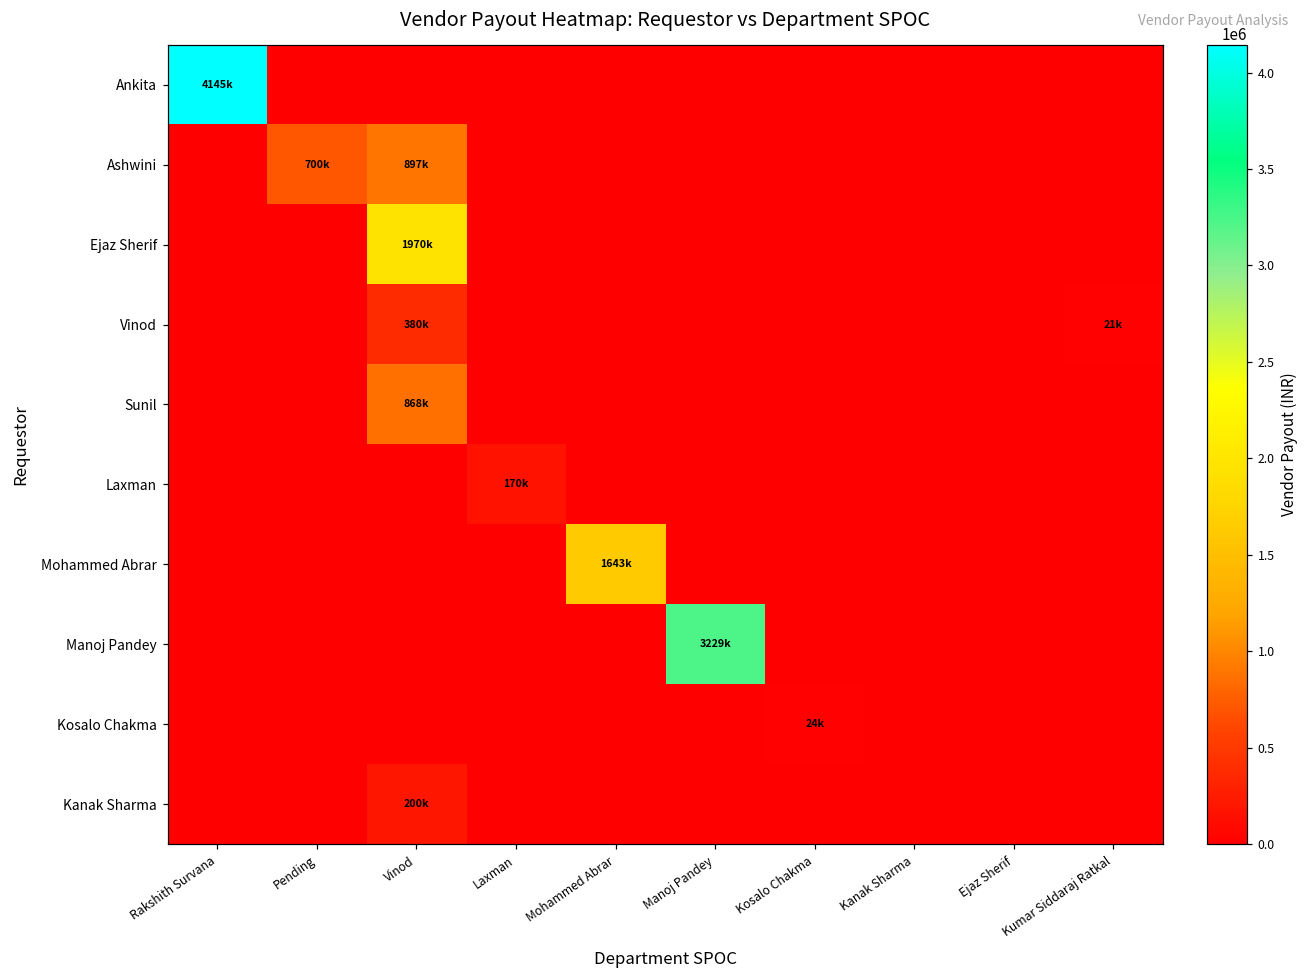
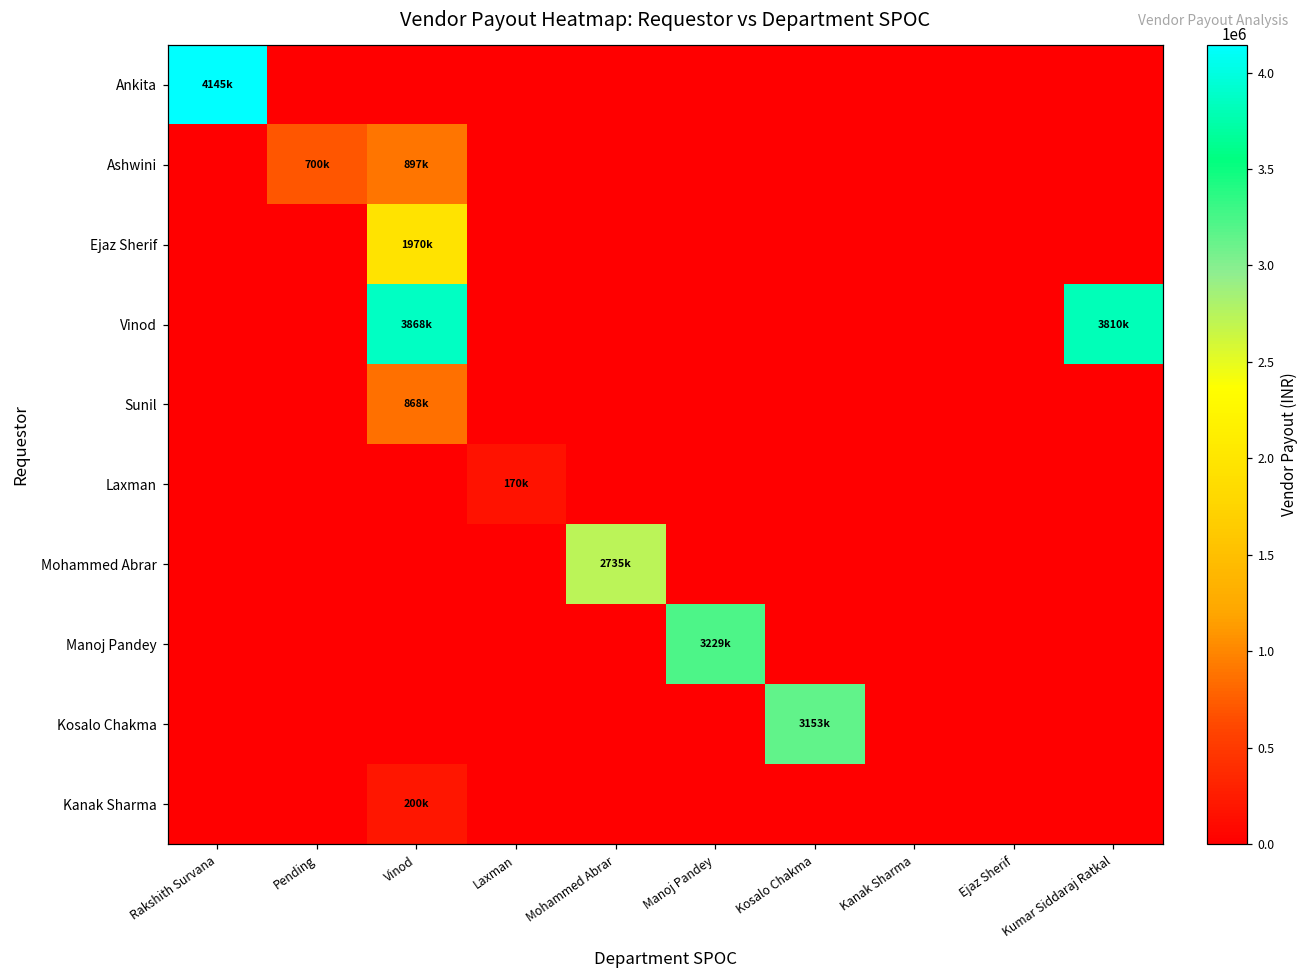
Vinod, Vinod: 380k -> 3868k
Vinod, Kumar Siddaraj Ratkal: 21k -> 3810k
Mohammed Abrar, Mohammed Abrar: 1643k -> 2735k
Kosalo Chakma, Kosalo Chakma: 24k -> 3153k
